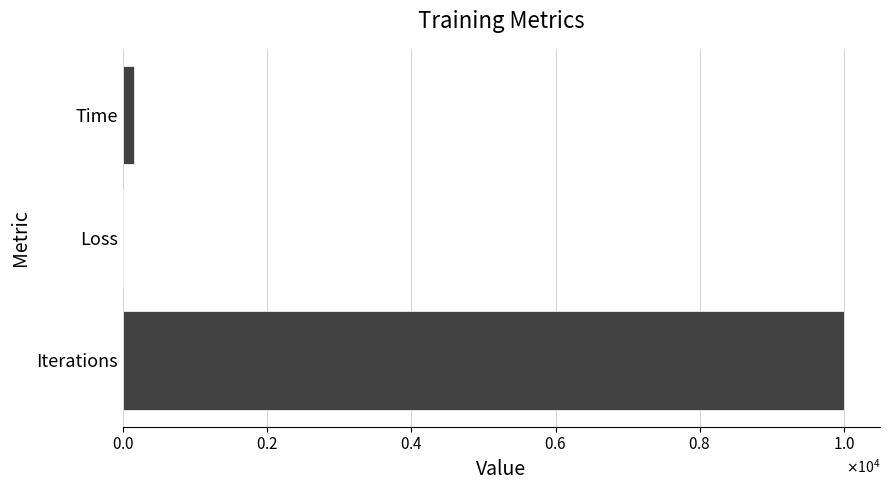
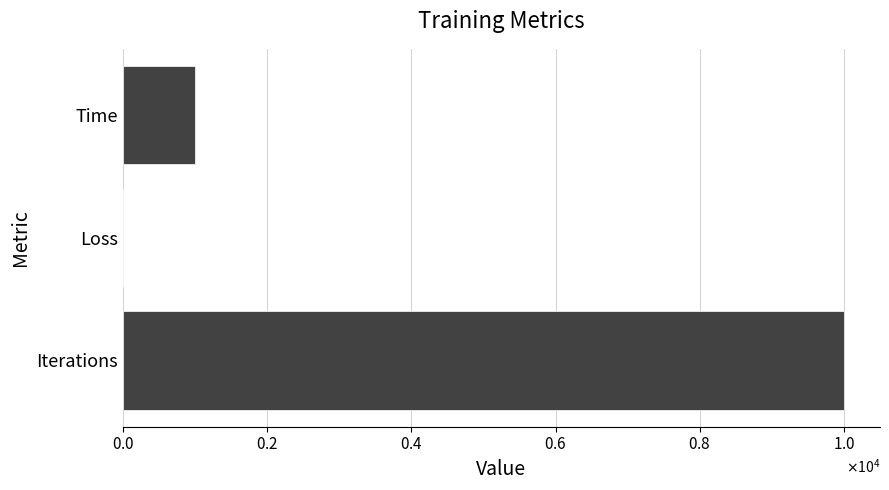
Time: 100 -> 1000
